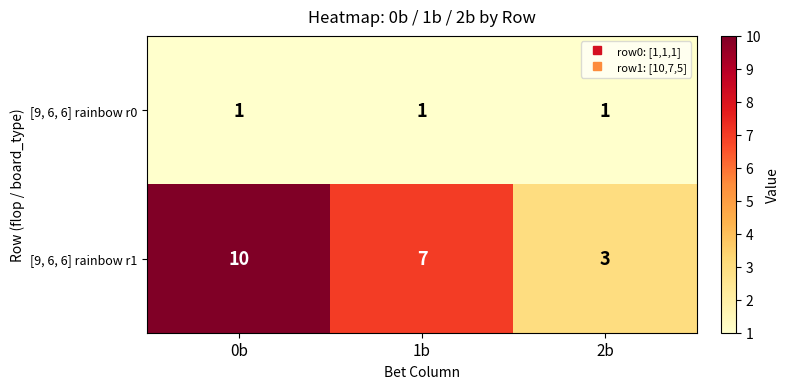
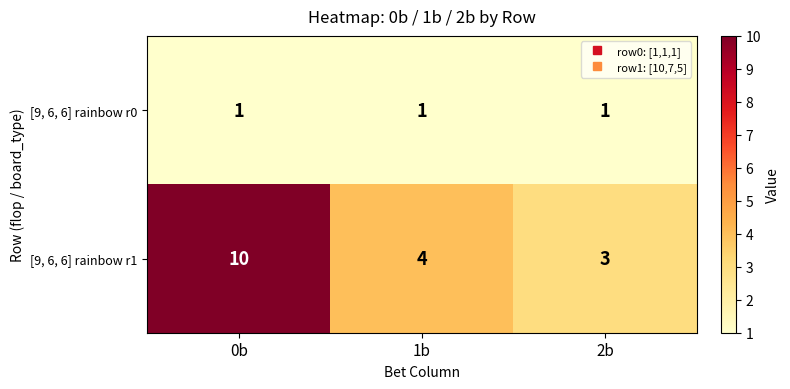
[9, 6, 6] rainbow r1, 1b: 7 -> 4
